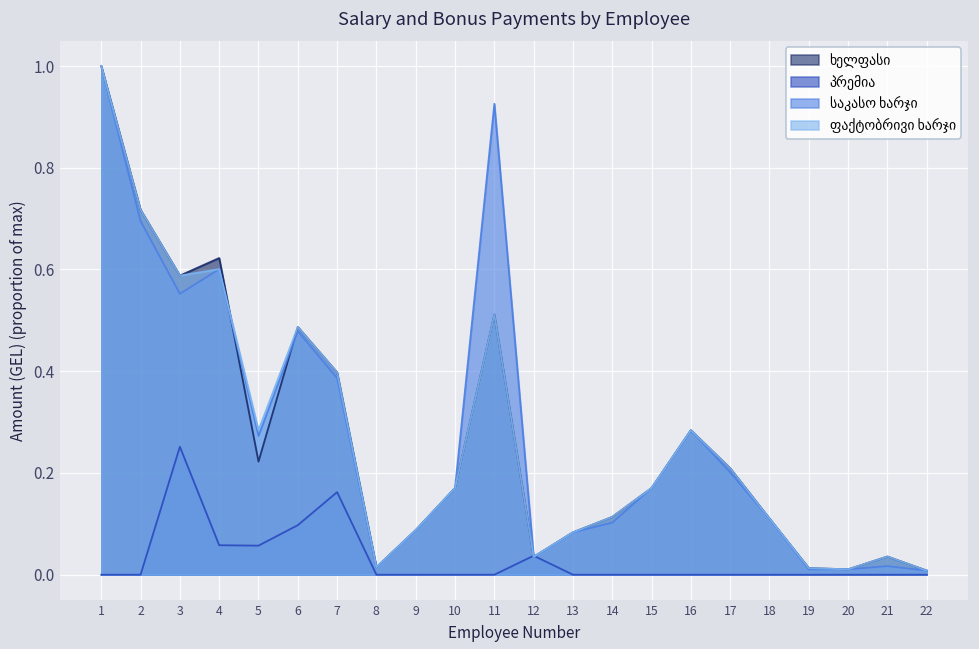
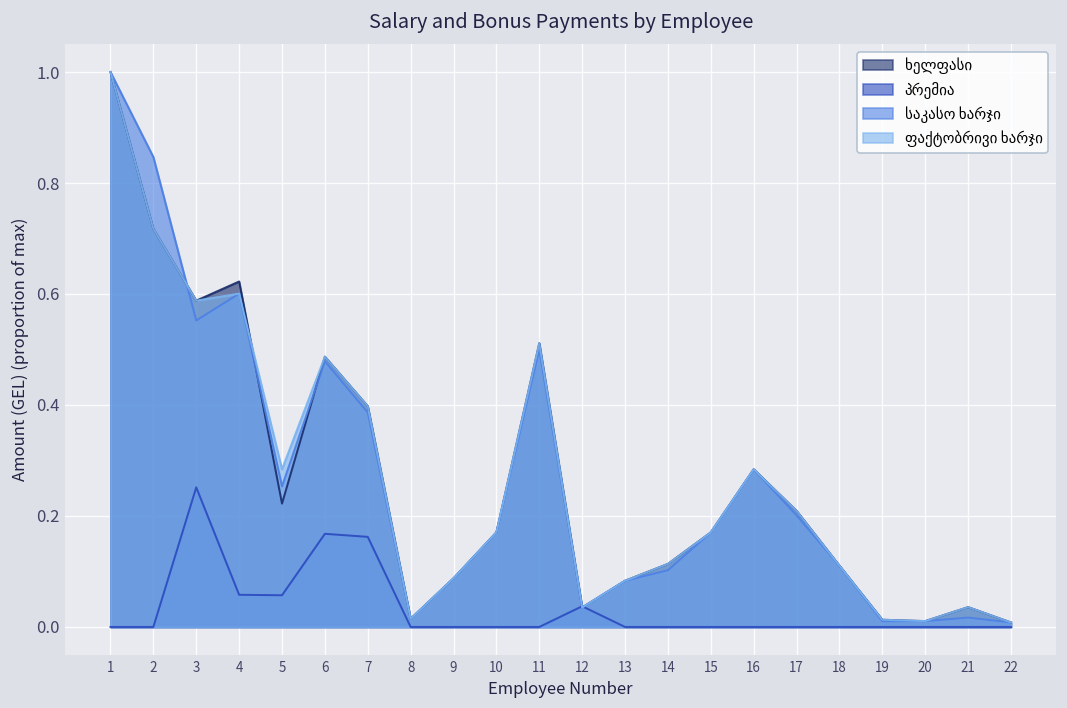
საკასო ხარჯი, 2: 0.70 -> 0.85
საკასო ხარჯი, 5: 0.27 -> 0.25
პრემია, 6: 0.10 -> 0.17
საკასო ხარჯი, 11: 0.93 -> 0.50
